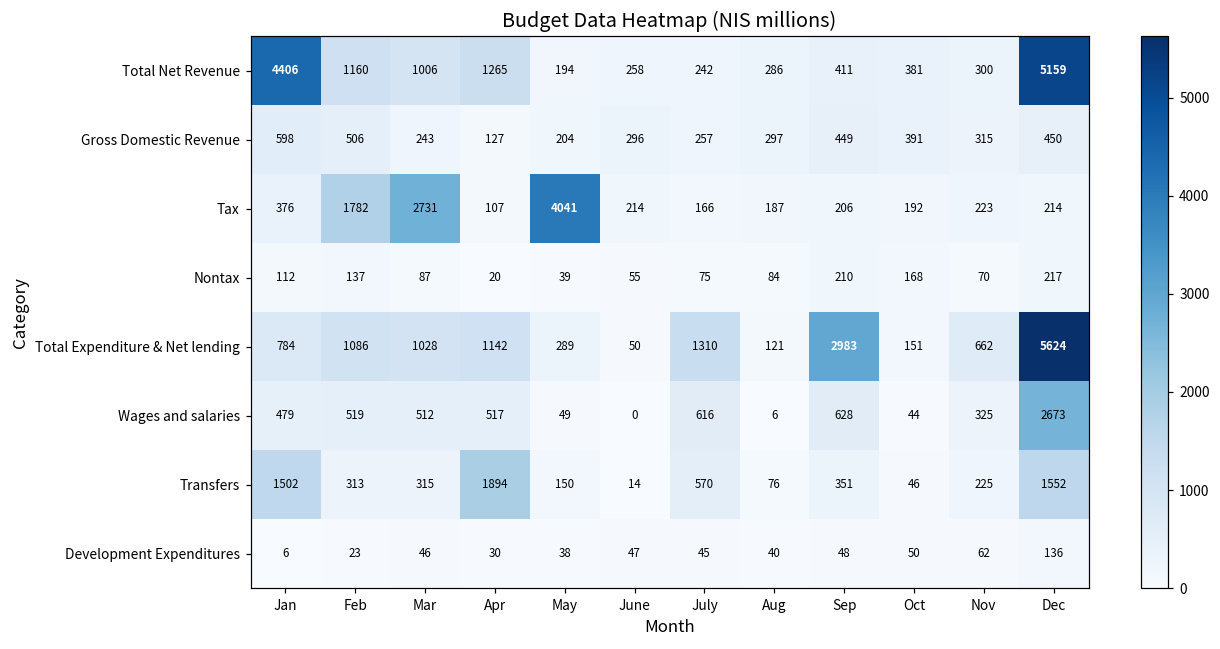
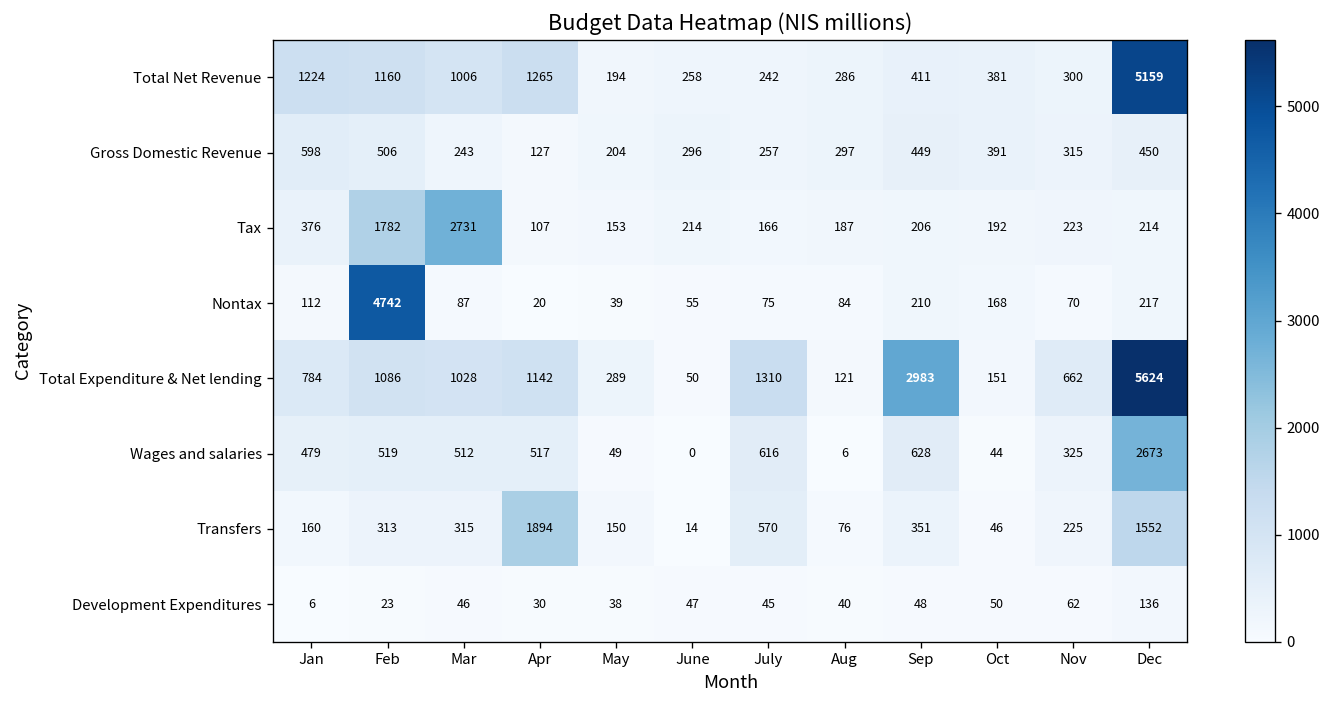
Total Net Revenue, Jan: 4406 -> 1224
Tax, May: 4041 -> 153
Nontax, Feb: 137 -> 4742
Transfers, Jan: 1502 -> 160
